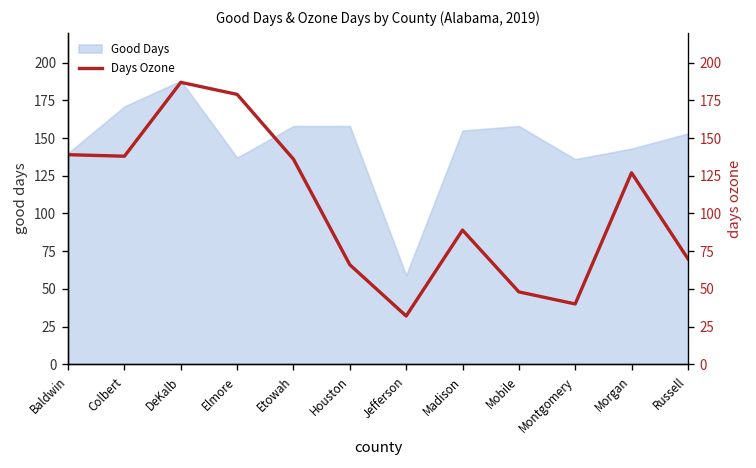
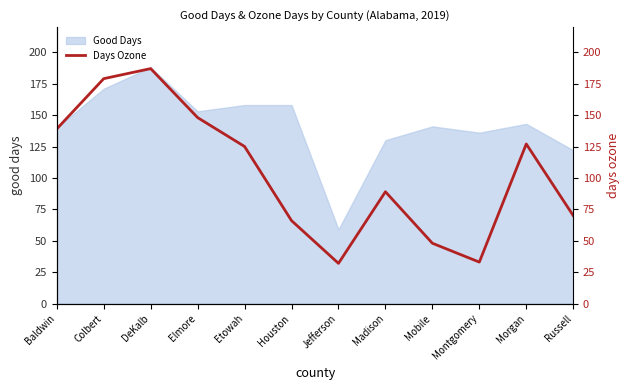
Good Days, Elmore: 137 -> 153
Good Days, Madison: 155 -> 130
Good Days, Mobile: 158 -> 141
Good Days, Russell: 153 -> 122
Days Ozone, Colbert: 138 -> 179
Days Ozone, Elmore: 179 -> 148
Days Ozone, Etowah: 136 -> 125
Days Ozone, Montgomery: 40 -> 33
